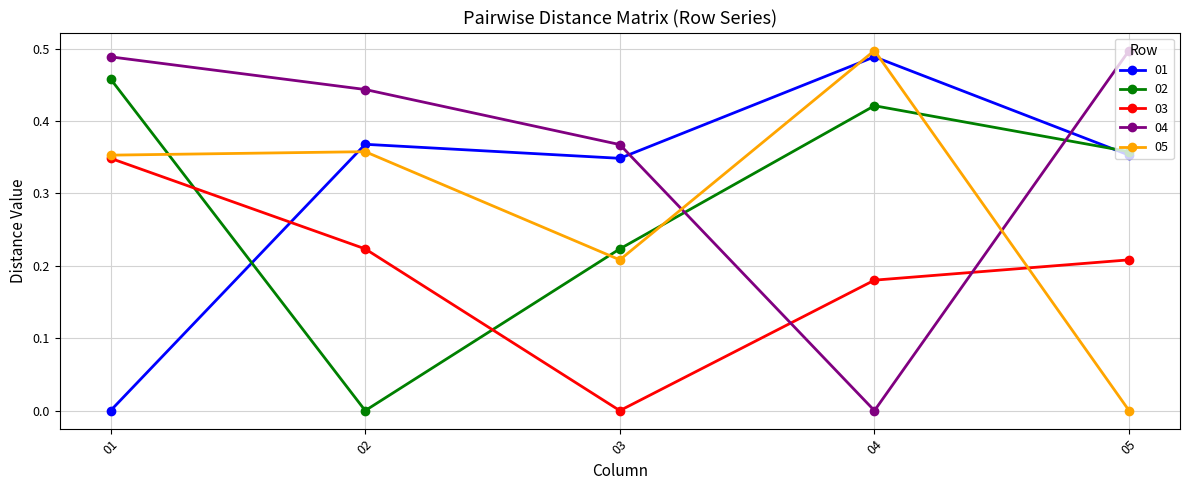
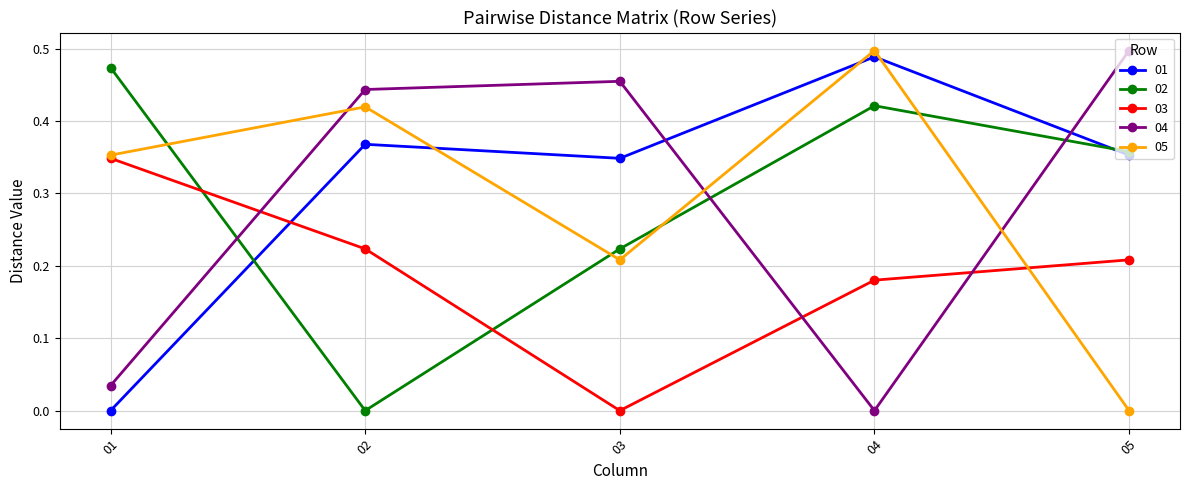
02, 01: 0.46 -> 0.47
04, 01: 0.49 -> 0.03
05, 02: 0.36 -> 0.42
04, 03: 0.37 -> 0.45
